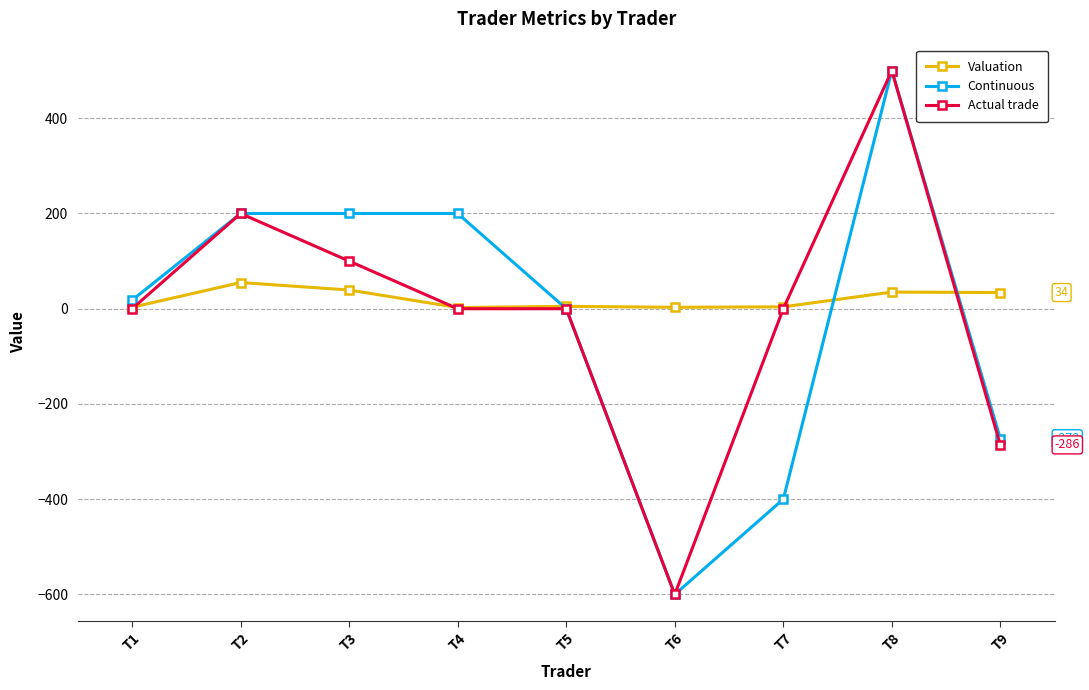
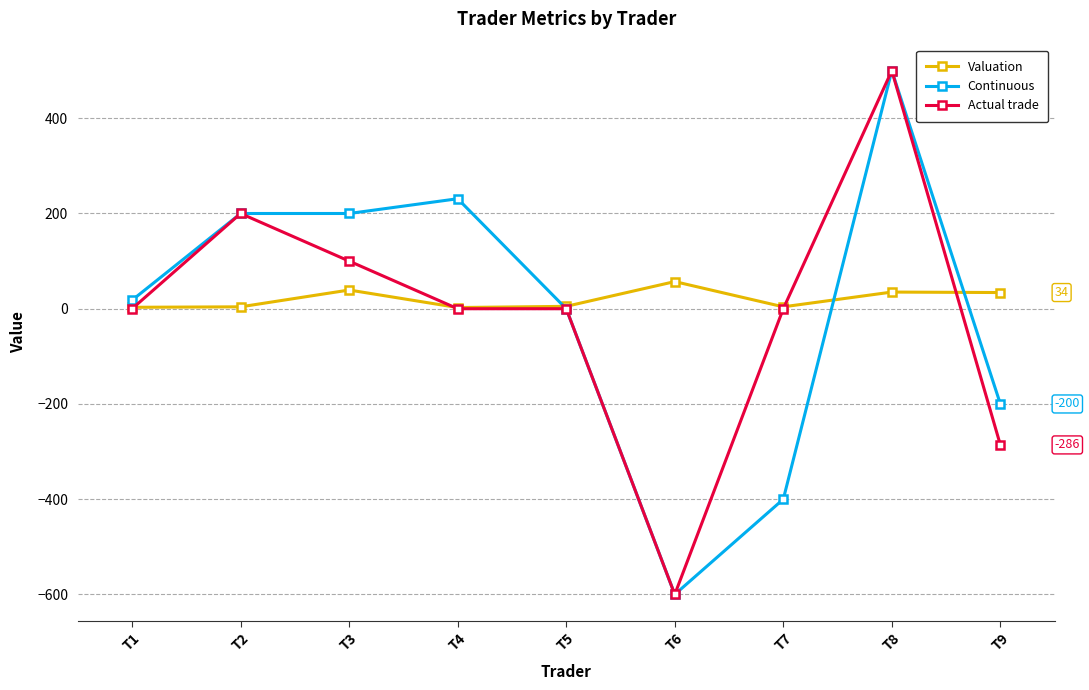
Valuation, T2: 60 -> 0
Continuous, T4: 200 -> 230
Valuation, T6: 0 -> 60
Continuous, T9: -273 -> -200
